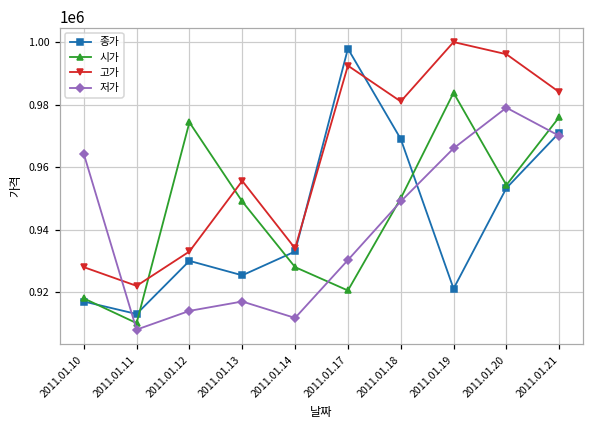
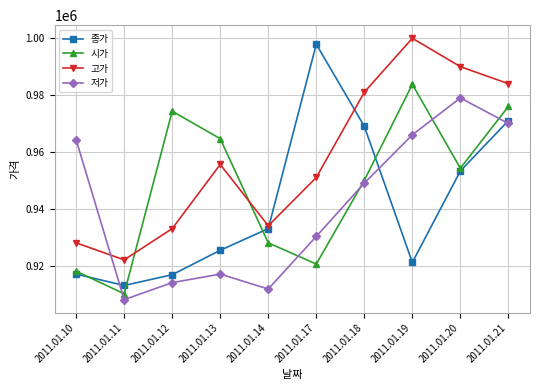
종가, 2011.01.12: 930000 -> 917000
시가, 2011.01.13: 949000 -> 965000
고가, 2011.01.17: 992000 -> 951000
고가, 2011.01.20: 996000 -> 990000
